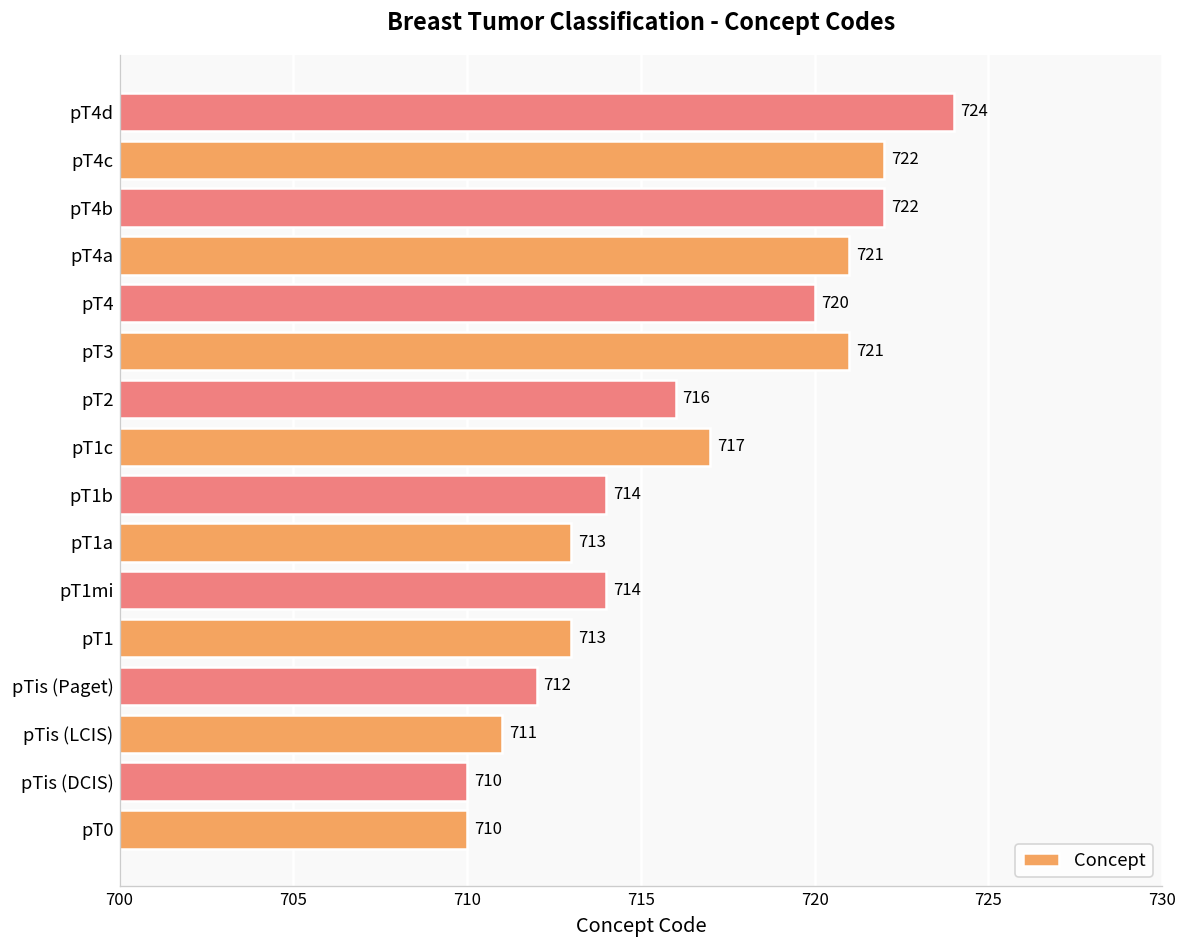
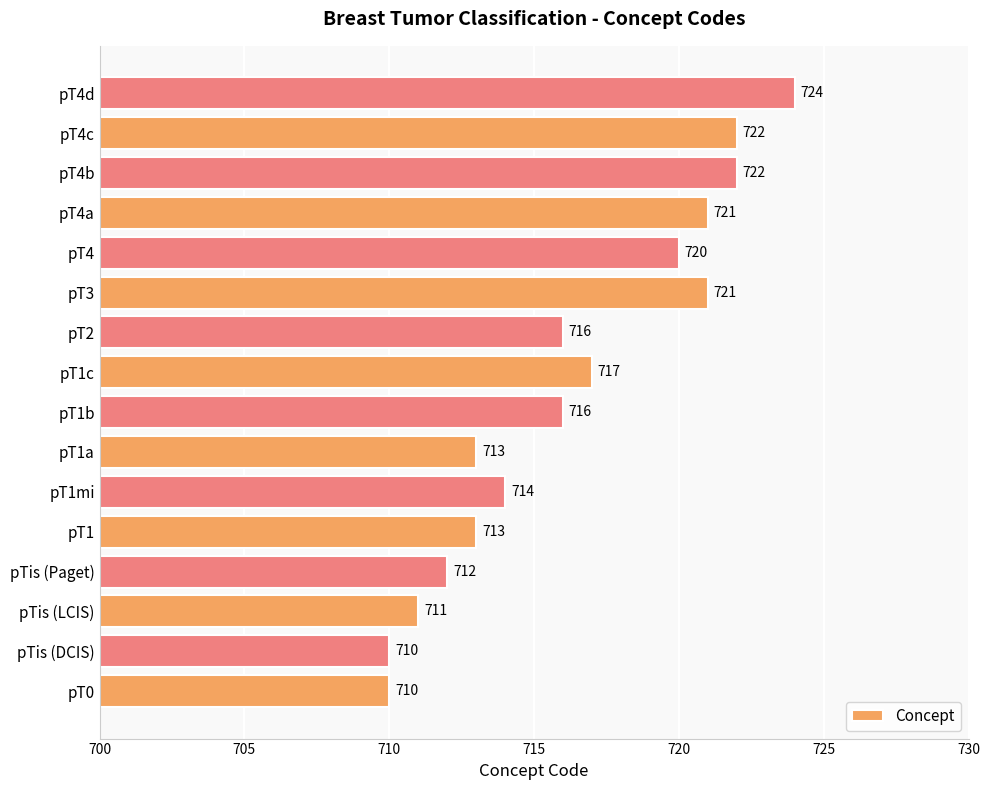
pT1b: 714 -> 716
